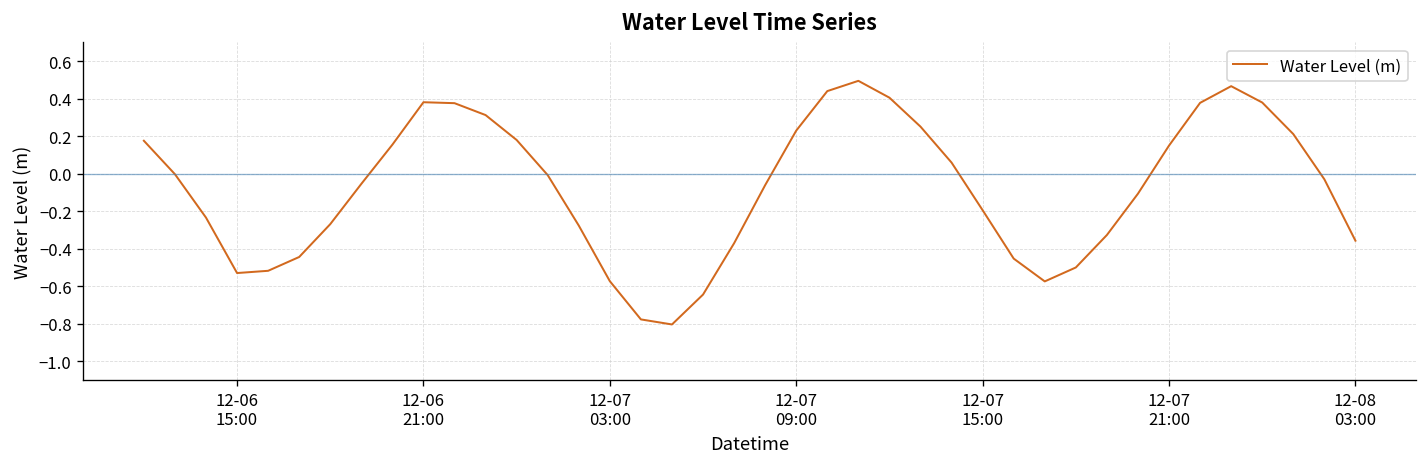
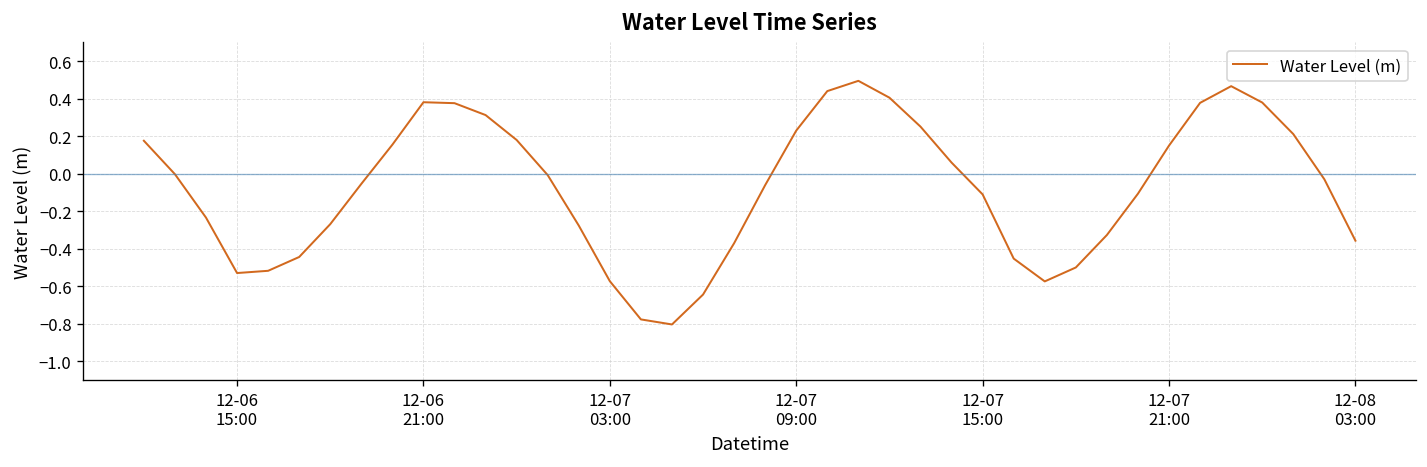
12-07 15:00: -0.19 -> -0.11
